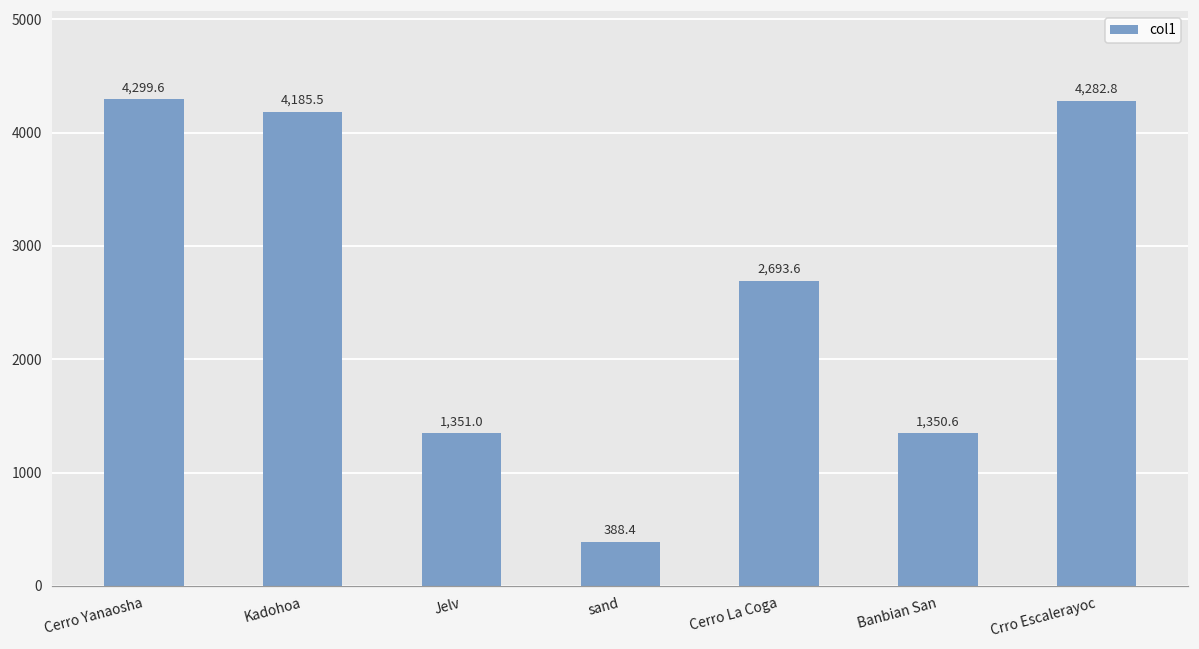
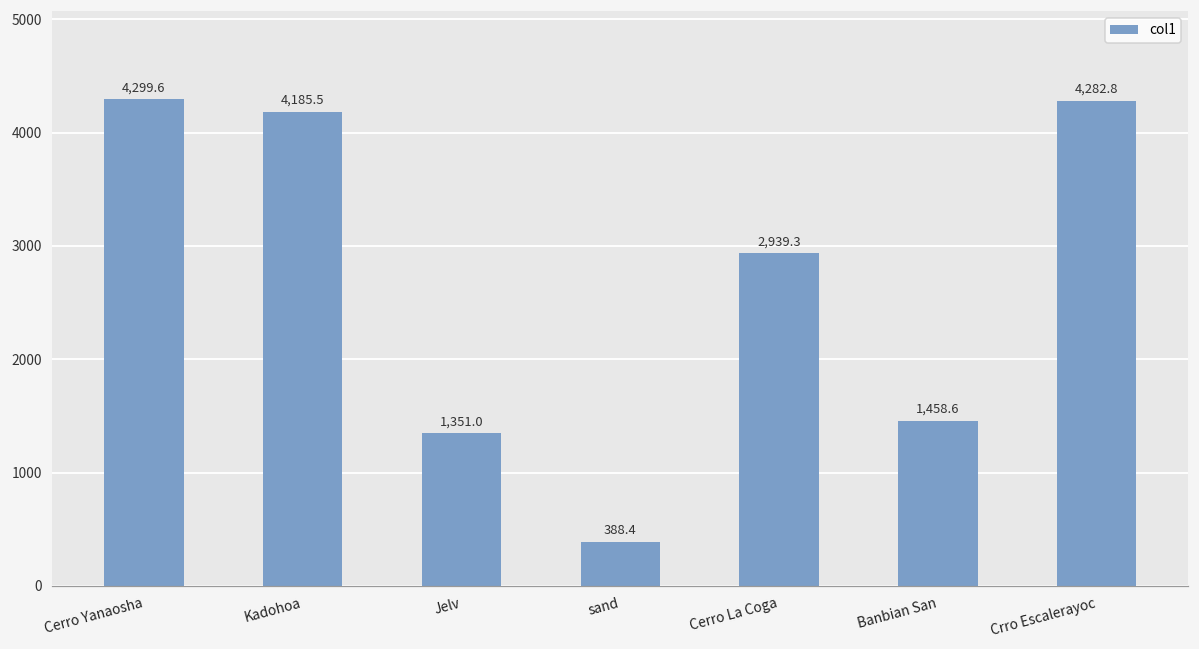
Cerro La Coga: 2,693.6 -> 2,939.3
Banbian San: 1,350.6 -> 1,458.6
